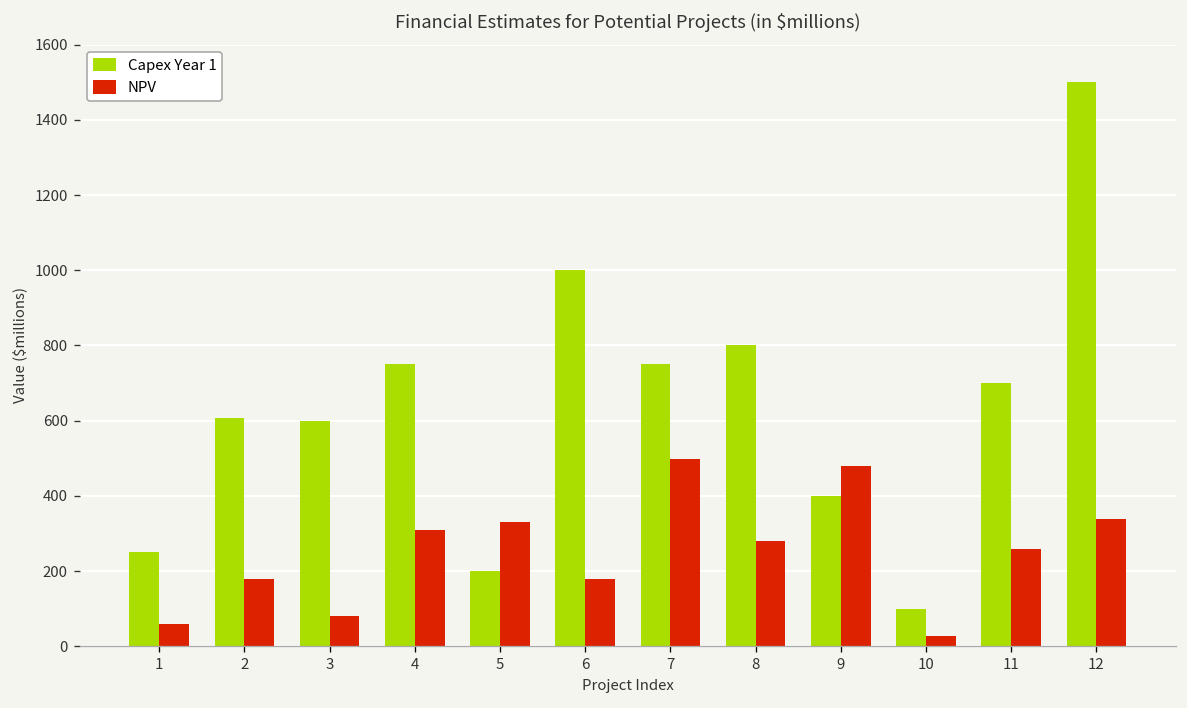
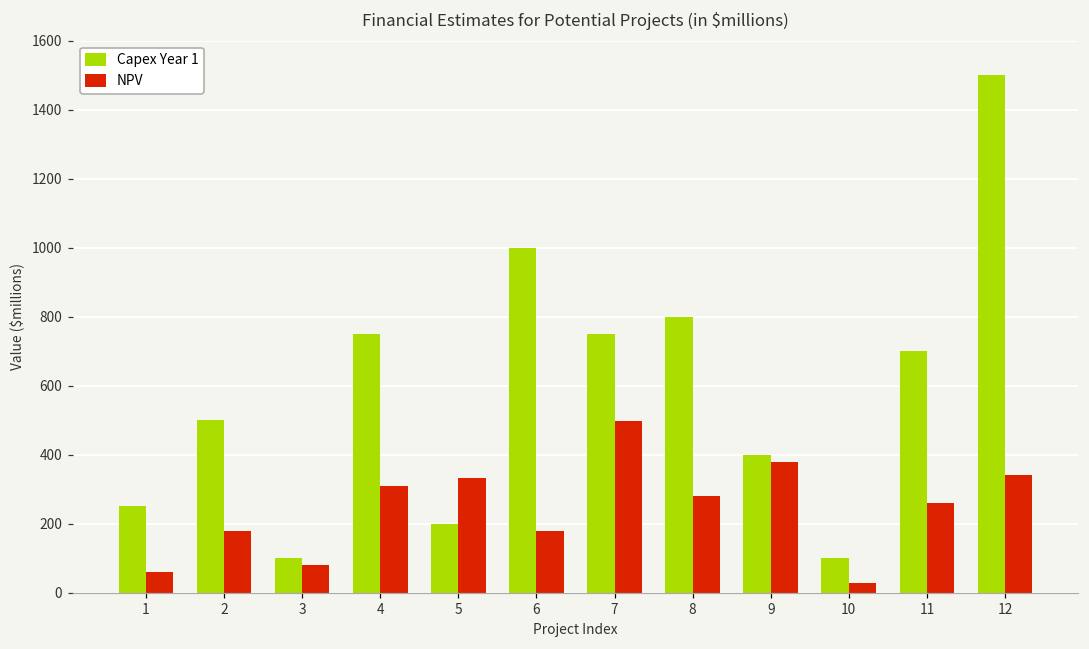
Capex Year 1, 2: 610 -> 500
Capex Year 1, 3: 600 -> 100
NPV, 9: 480 -> 380
